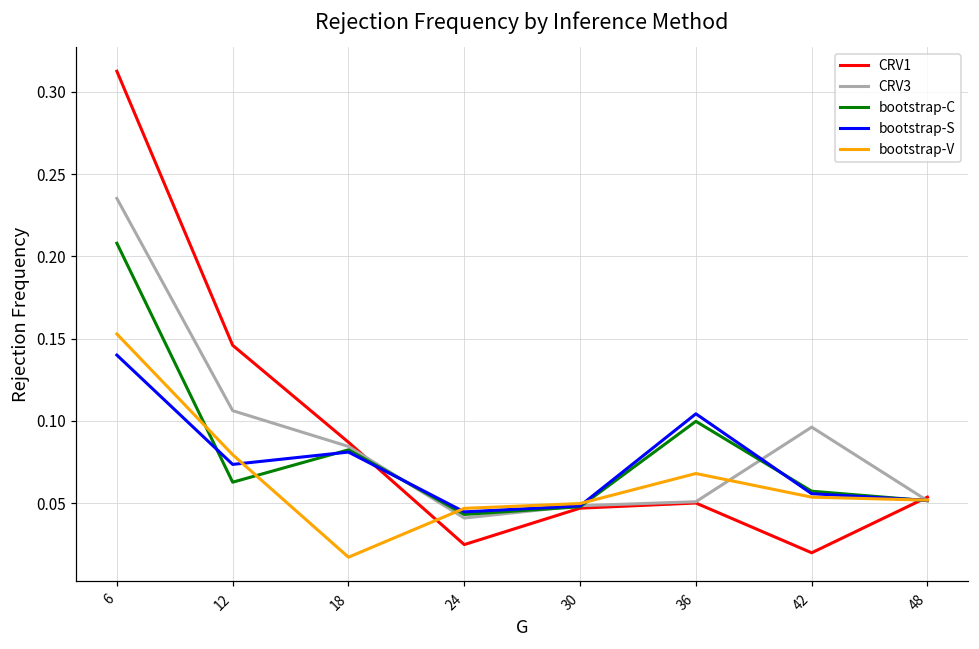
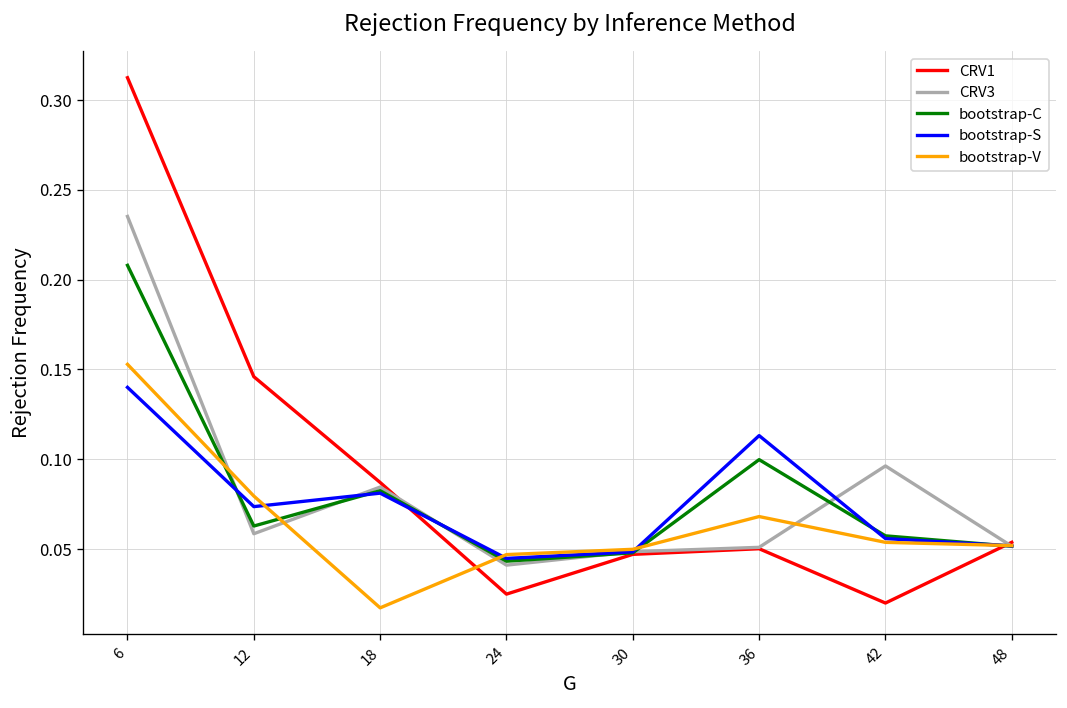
CRV3, 12: 0.106 -> 0.059
bootstrap-S, 36: 0.104 -> 0.113
